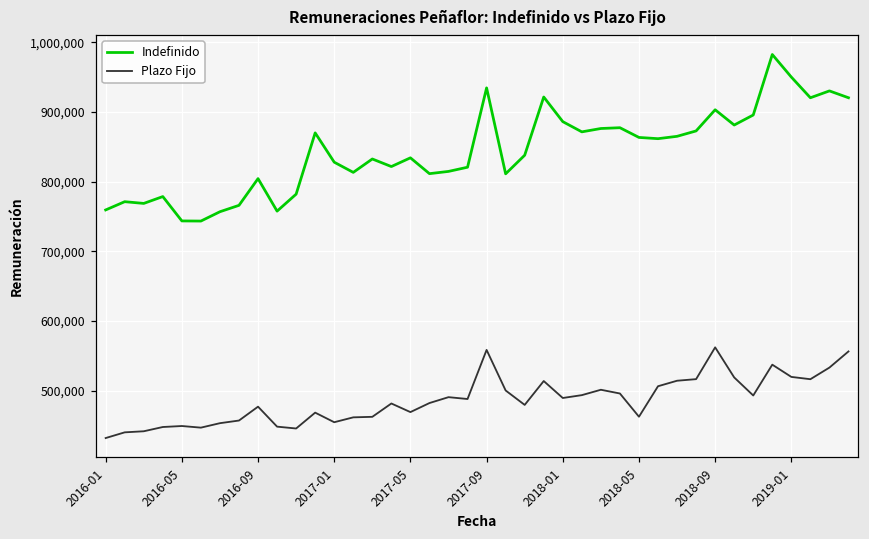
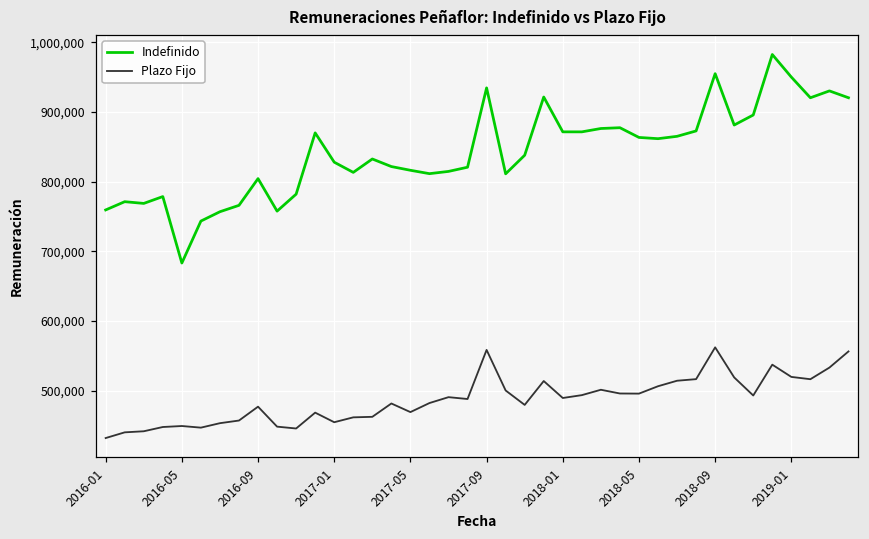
Indefinido, 2016-05: 740,000 -> 680,000
Indefinido, 2017-05: 830,000 -> 820,000
Indefinido, 2018-01: 890,000 -> 870,000
Plazo Fijo, 2018-05: 460,000 -> 500,000
Indefinido, 2018-09: 900,000 -> 950,000
